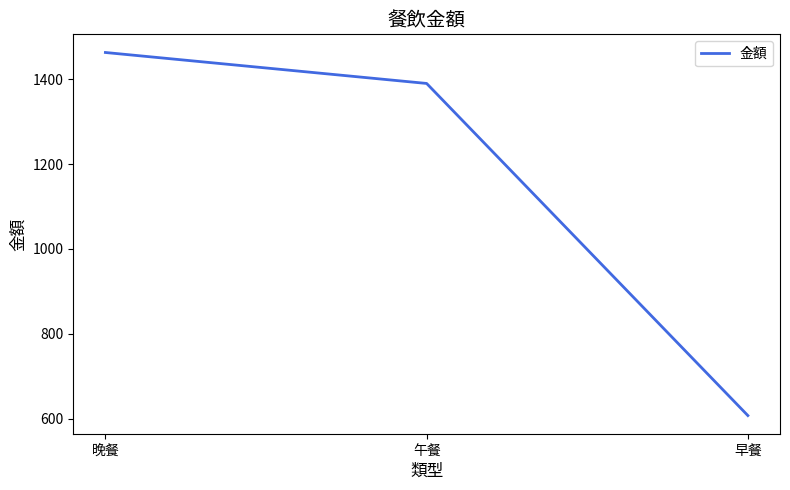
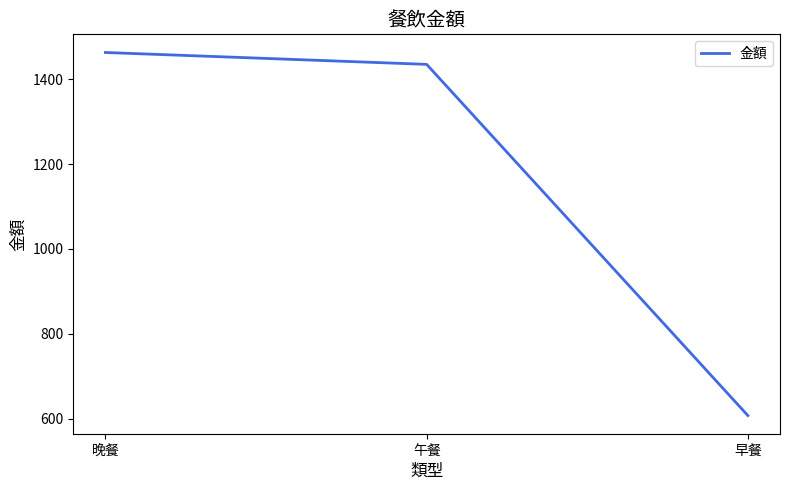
午餐: 1390 -> 1440
